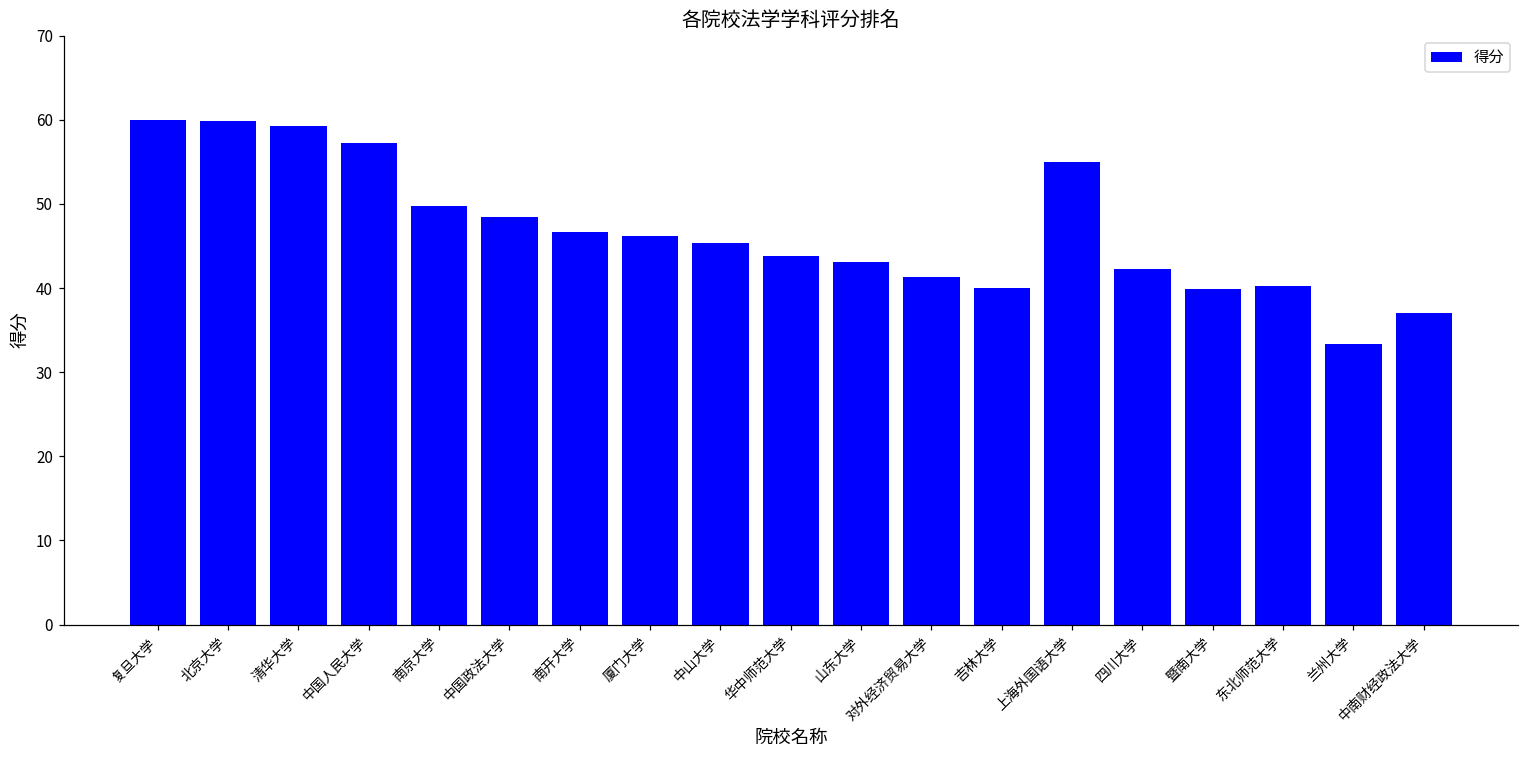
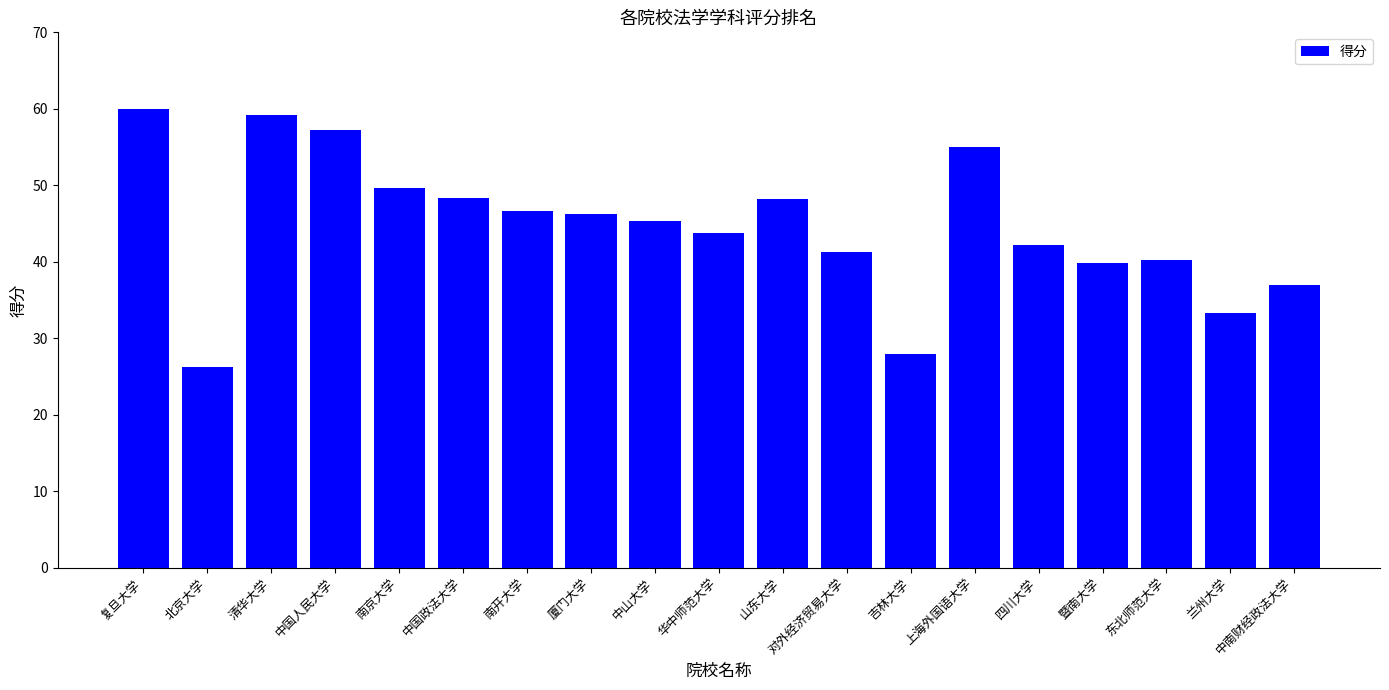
北京大学: 60 -> 26
山东大学: 43 -> 48
吉林大学: 40 -> 28
